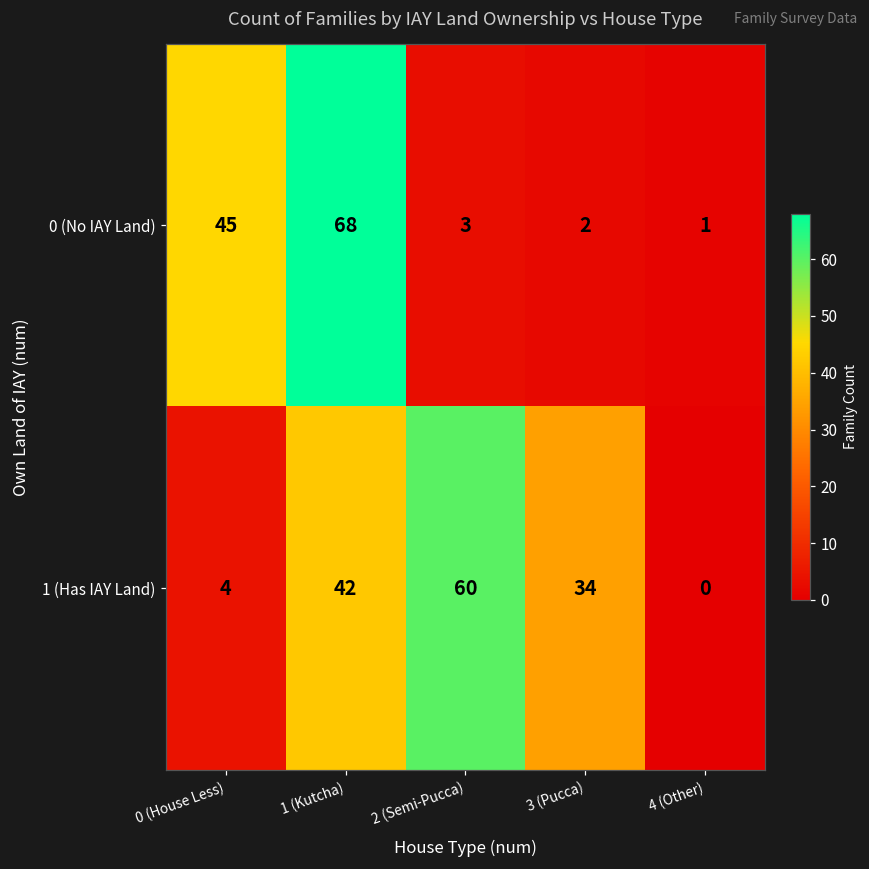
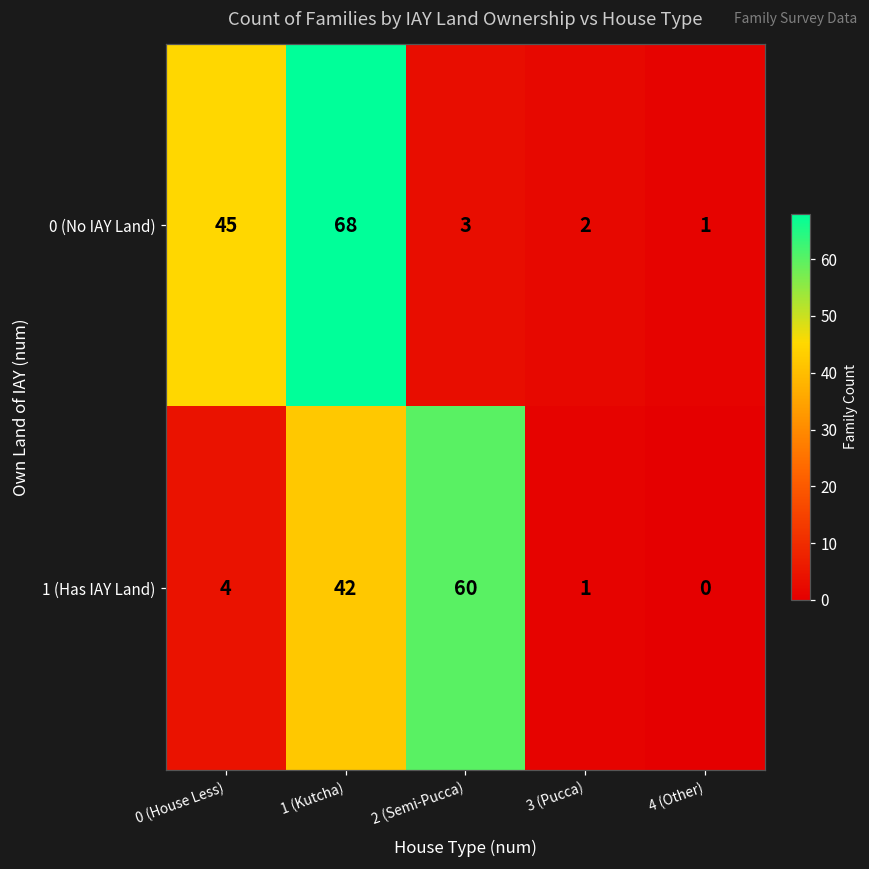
1 (Has IAY Land), 3 (Pucca): 34 -> 1
